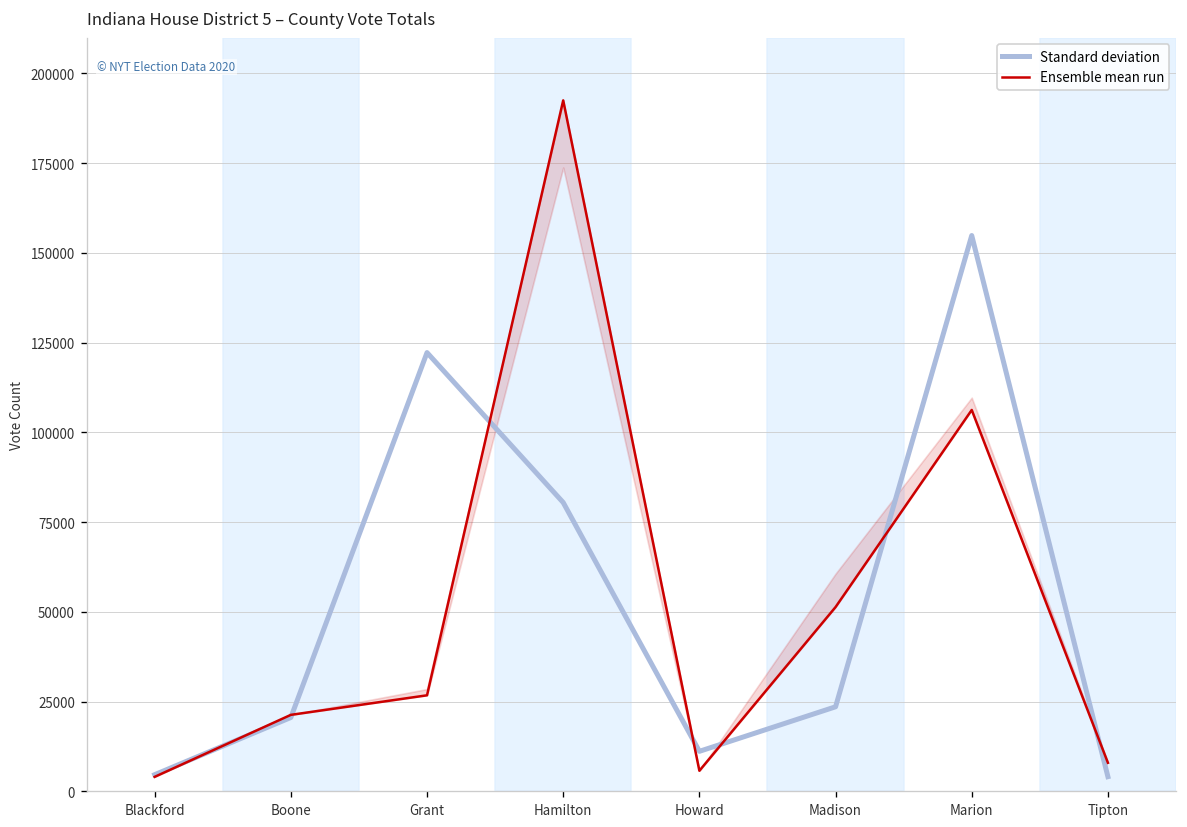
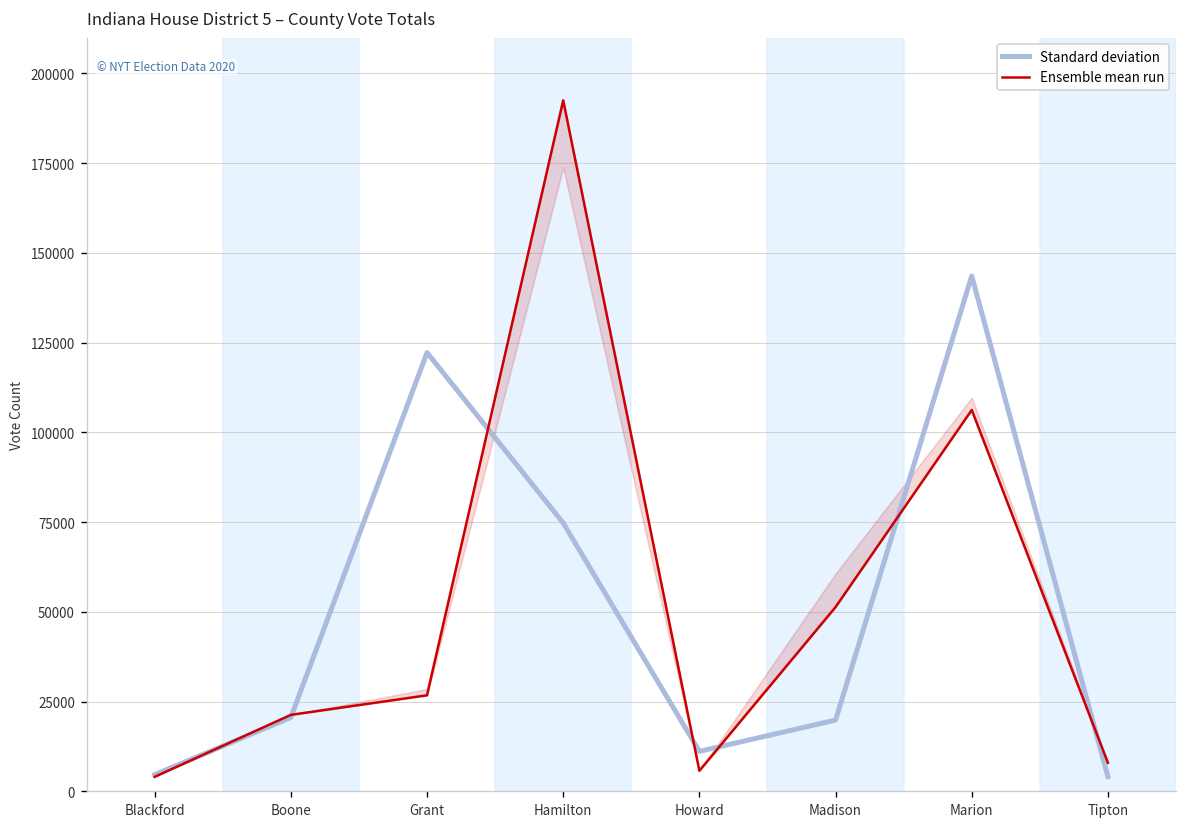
Standard deviation, Hamilton: 80000 -> 75000
Standard deviation, Madison: 24000 -> 20000
Standard deviation, Marion: 155000 -> 144000
